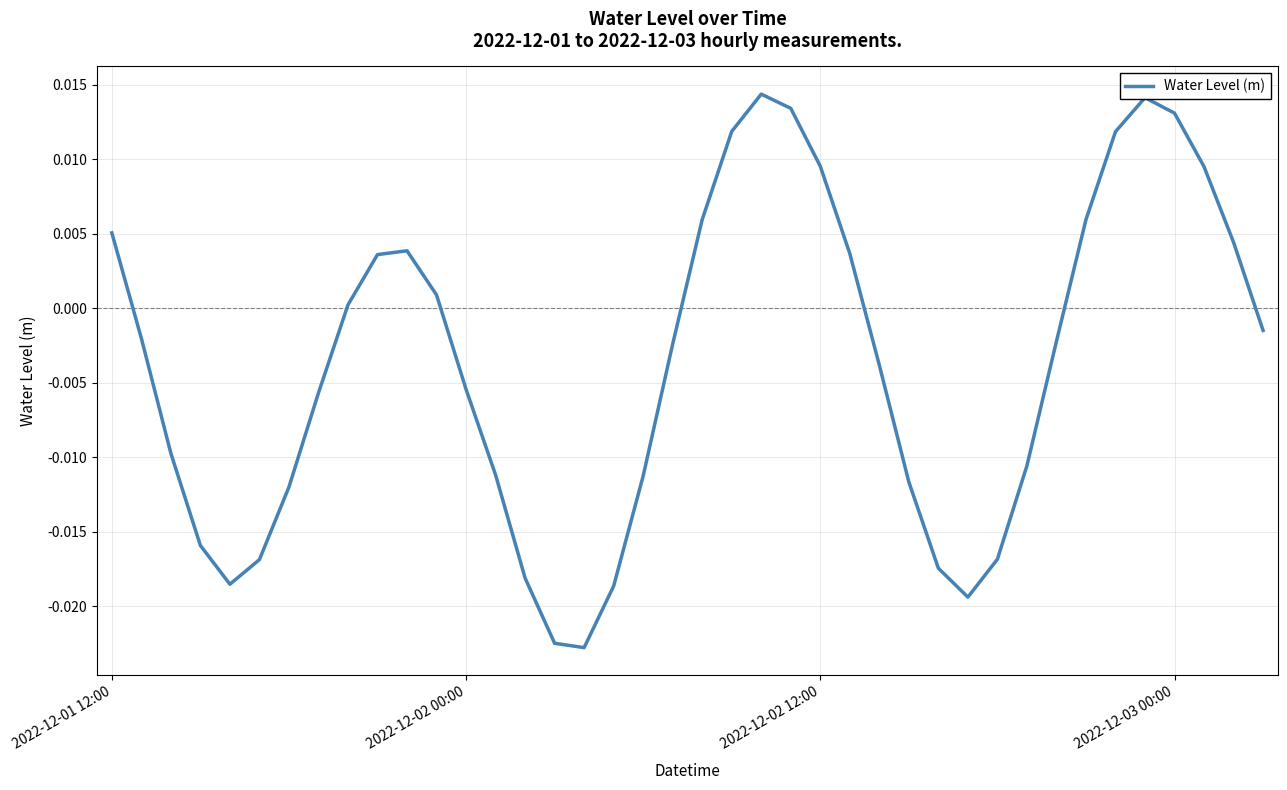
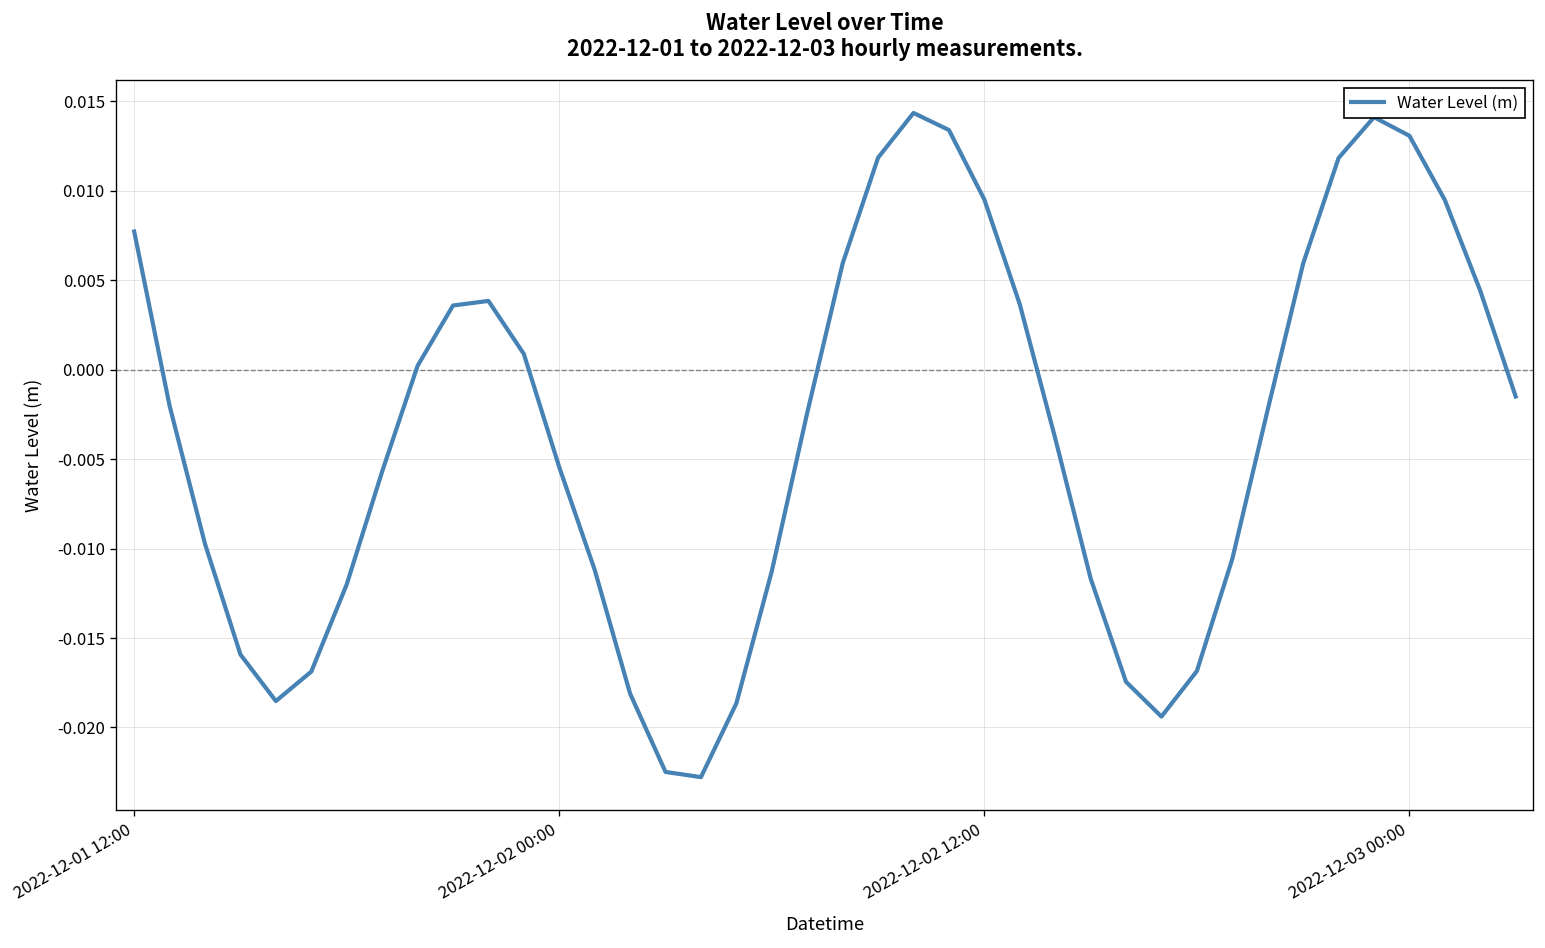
2022-12-01 12:00: 0.0050 -> 0.0077
